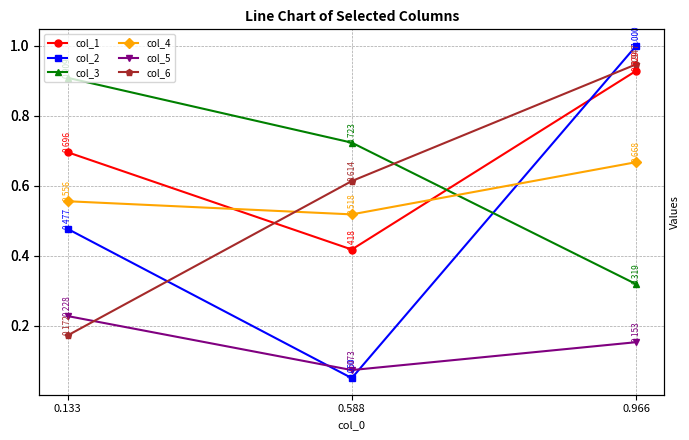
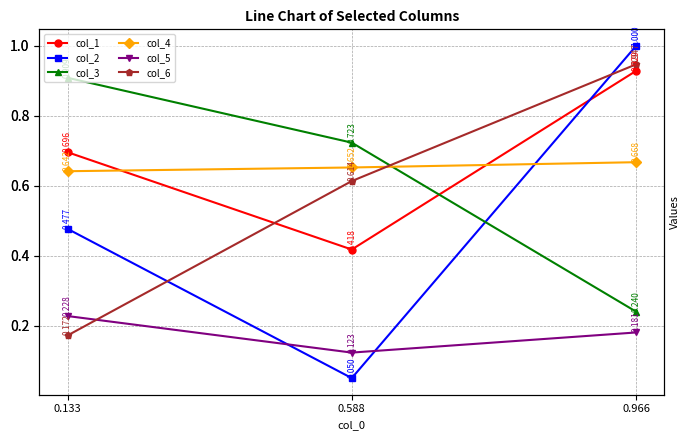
col_4, 0.133: 0.556 -> 0.642
col_4, 0.588: 0.518 -> 0.652
col_5, 0.588: 0.073 -> 0.123
col_3, 0.966: 0.319 -> 0.240
col_5, 0.966: 0.153 -> 0.181
